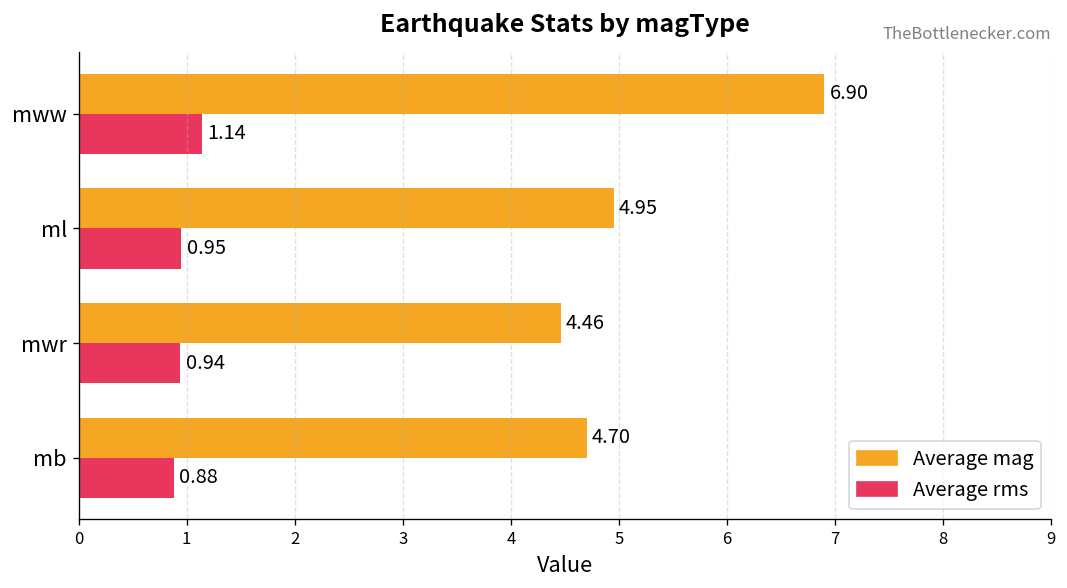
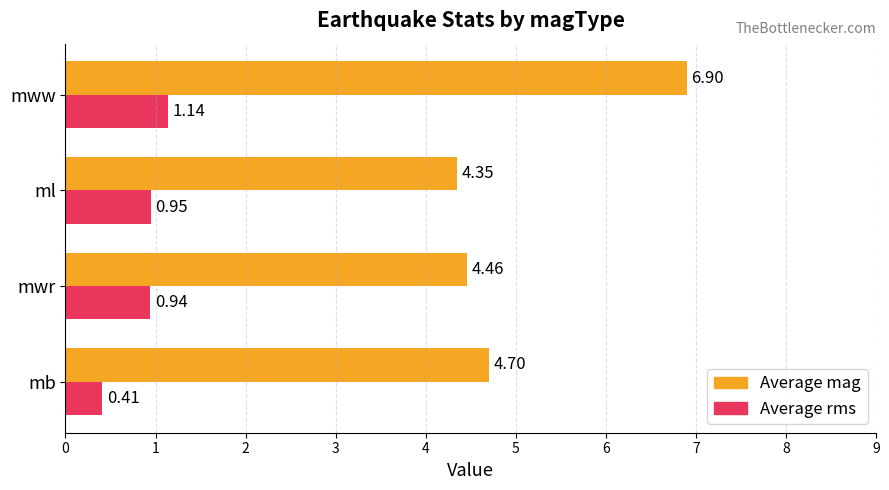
Average mag, ml: 4.95 -> 4.35
Average rms, mb: 0.88 -> 0.41
